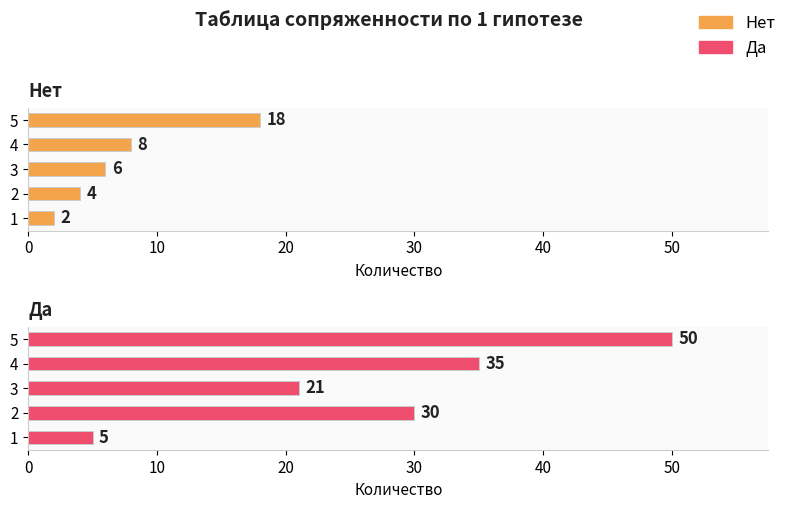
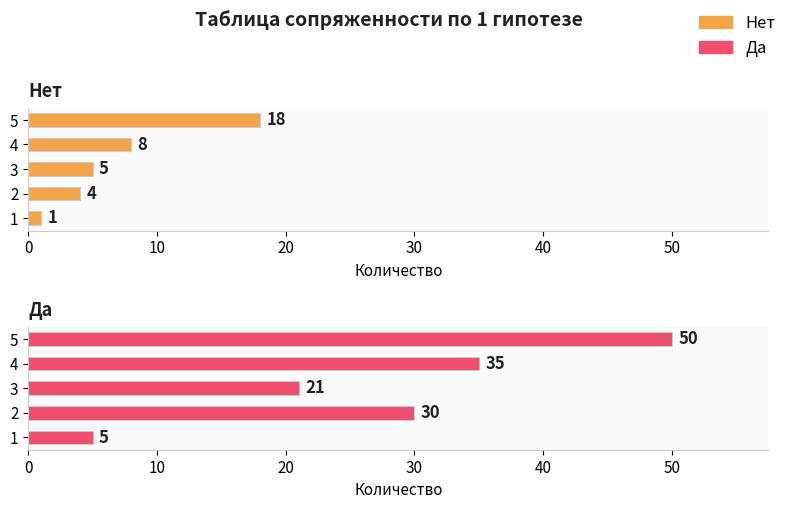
Нет, 3: 6 -> 5
Нет, 1: 2 -> 1
